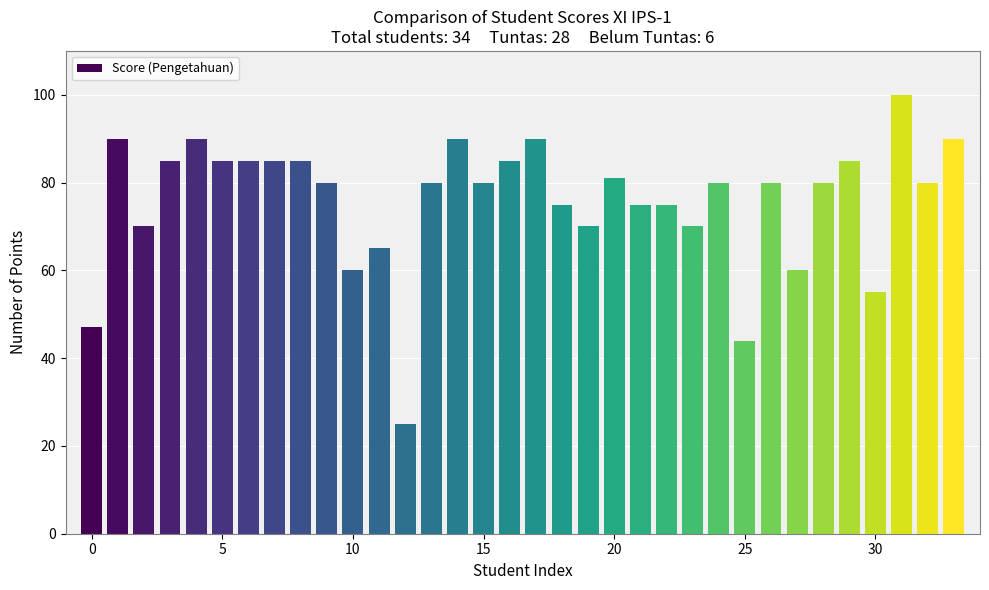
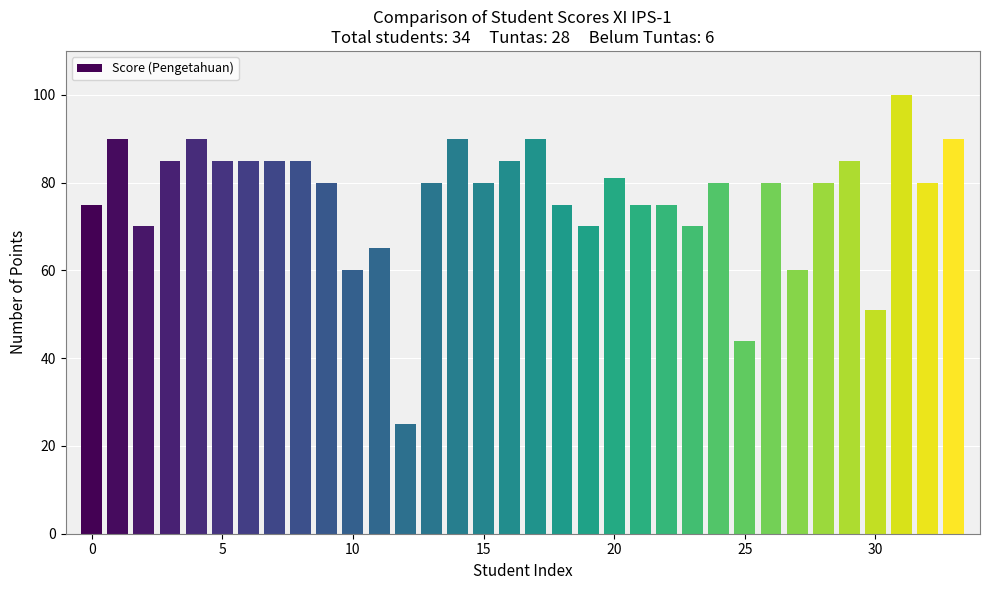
0: 47 -> 75
30: 55 -> 51
